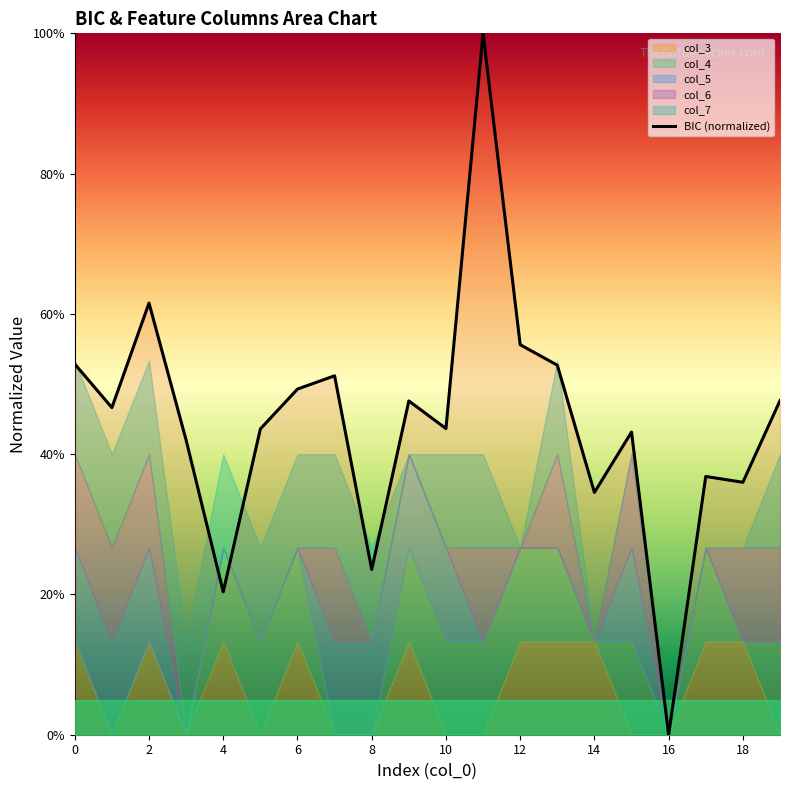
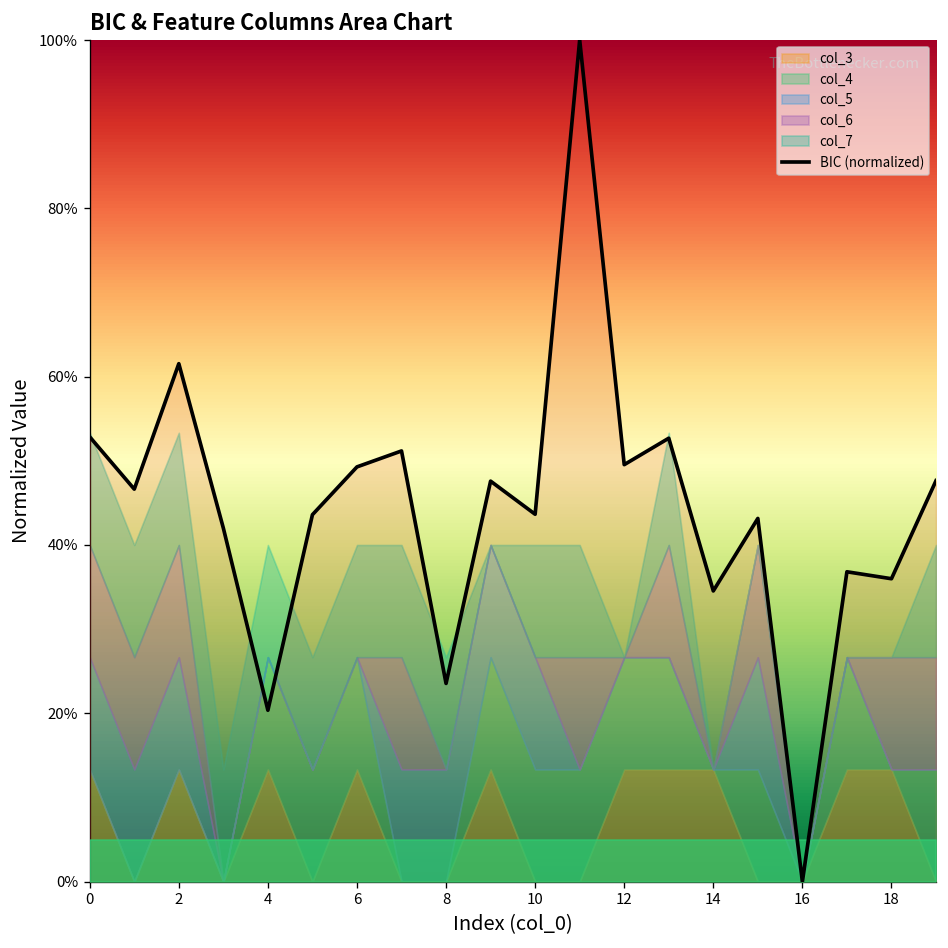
BIC (normalized), 12: 56% -> 50%
